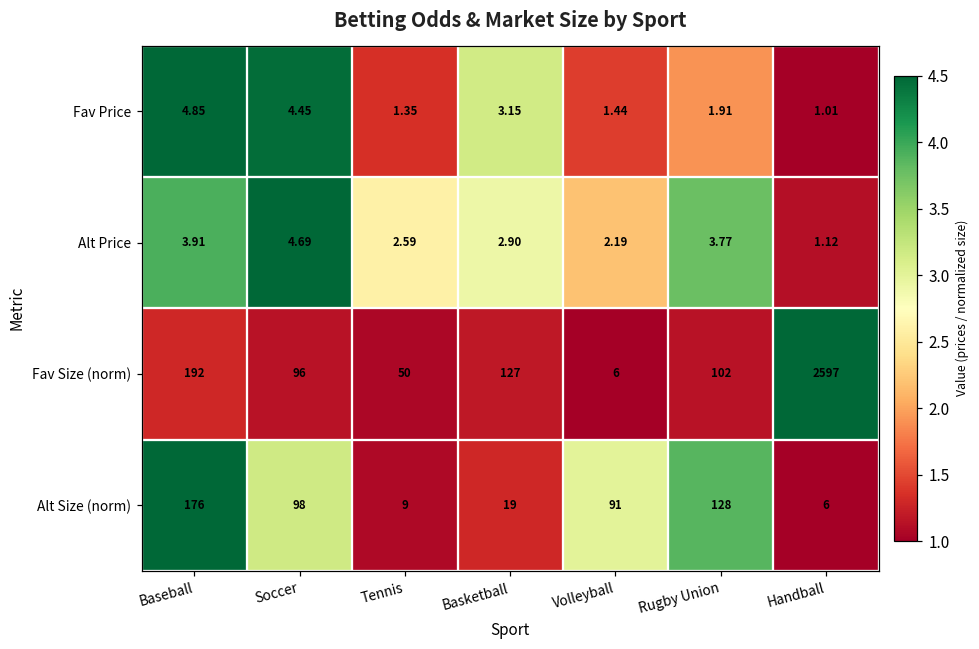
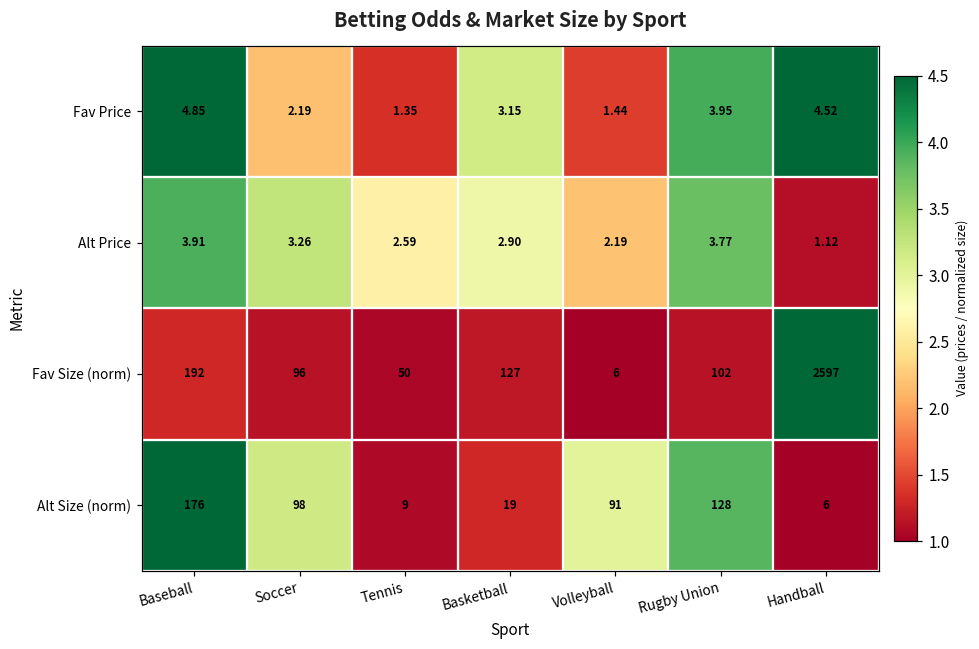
Fav Price, Soccer: 4.45 -> 2.19
Fav Price, Rugby Union: 1.91 -> 3.95
Fav Price, Handball: 1.01 -> 4.52
Alt Price, Soccer: 4.69 -> 3.26
